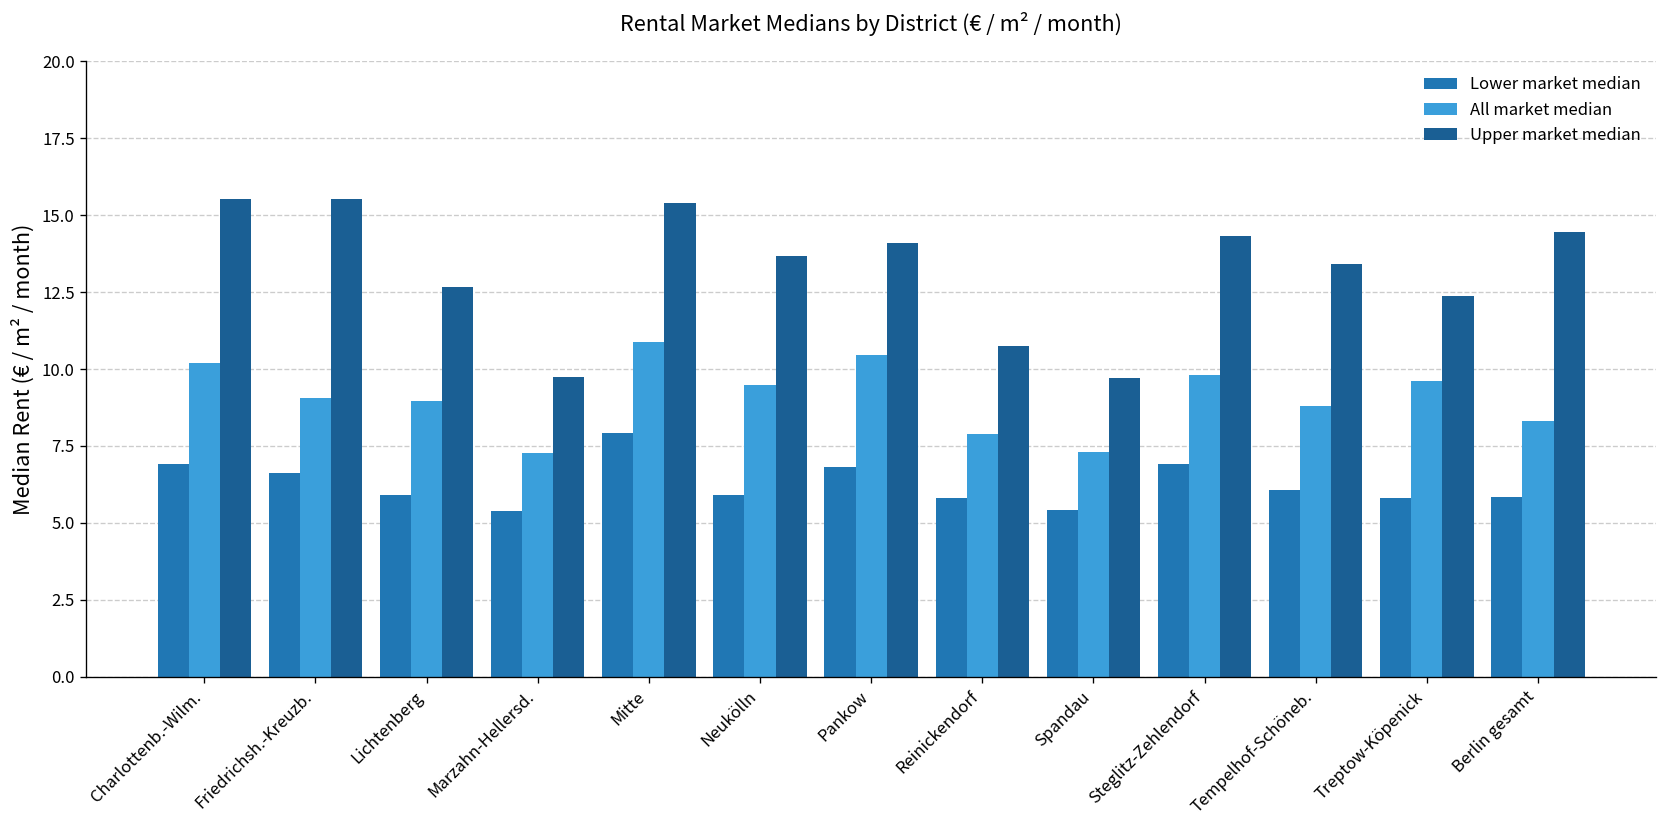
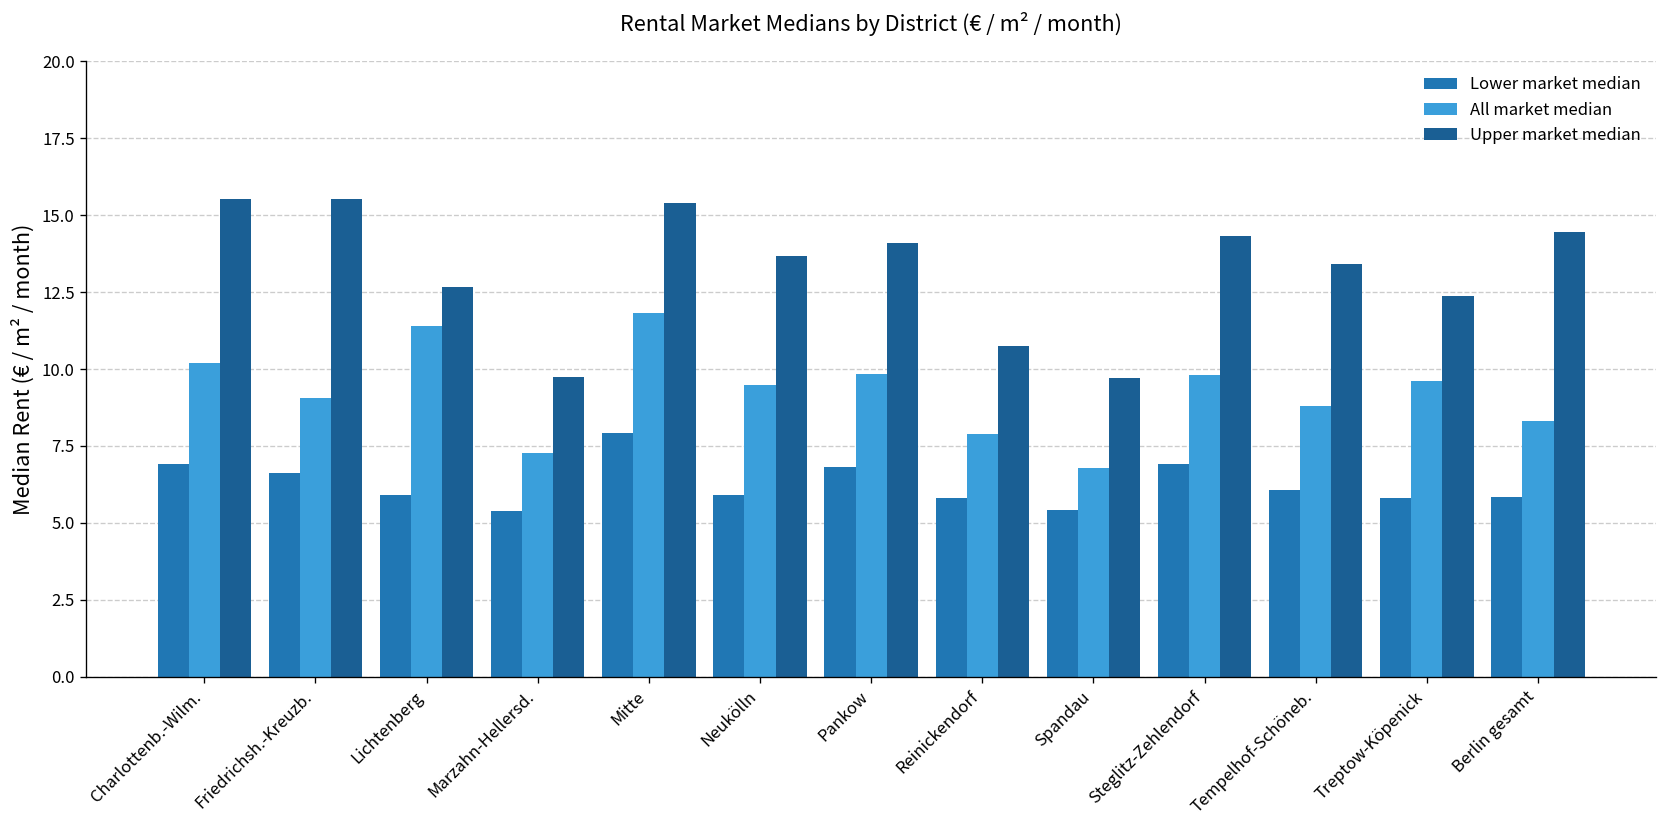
All market median, Lichtenberg: 9.0 -> 11.4
All market median, Mitte: 10.9 -> 11.8
All market median, Pankow: 10.5 -> 9.8
All market median, Spandau: 7.3 -> 6.8
